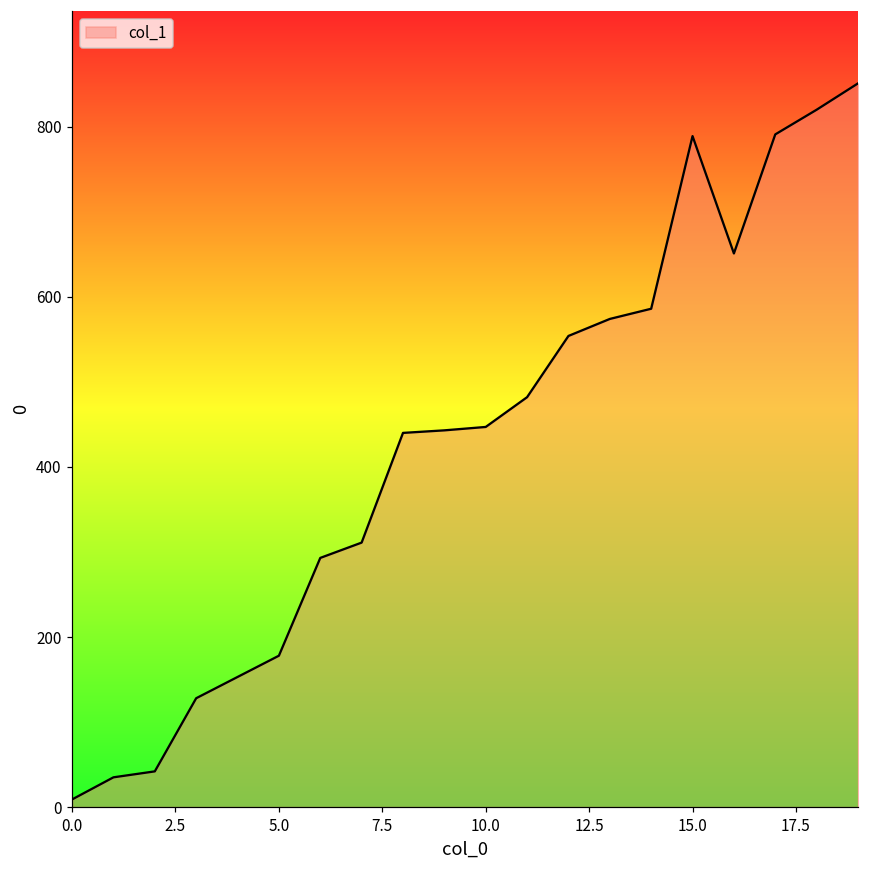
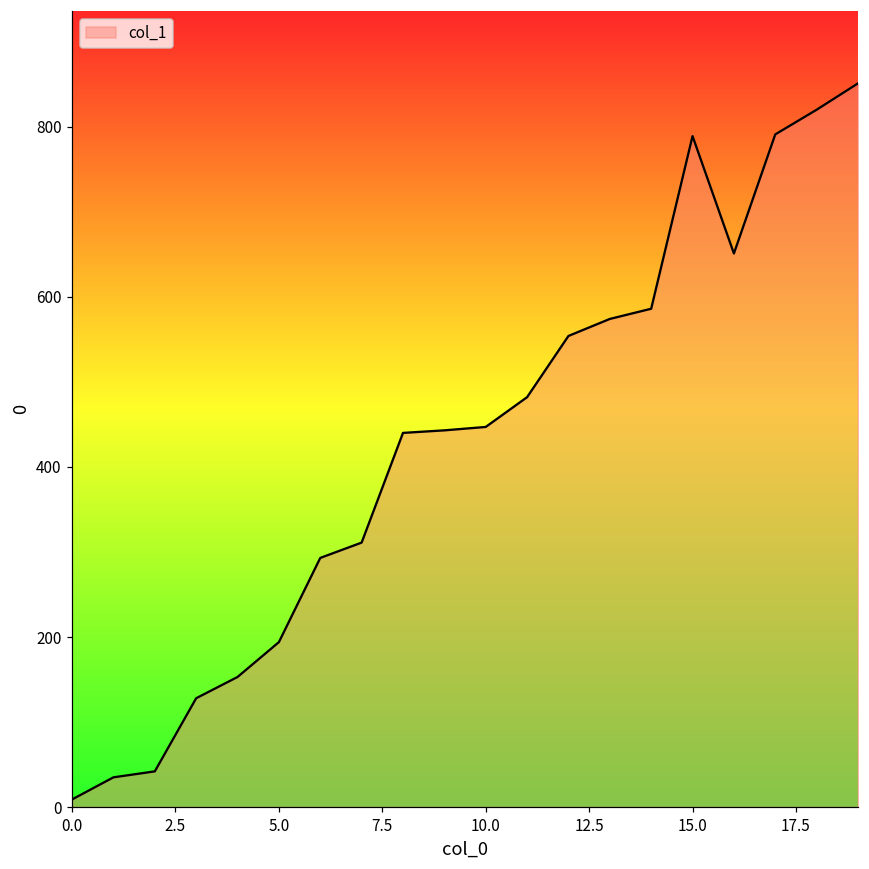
5.0: 180 -> 190
